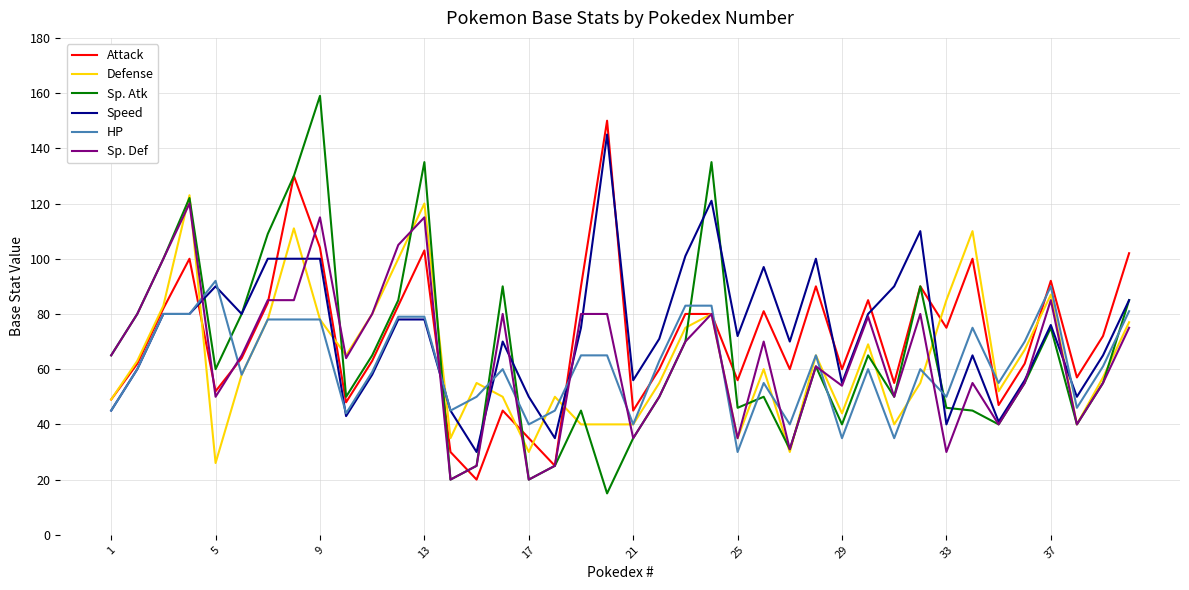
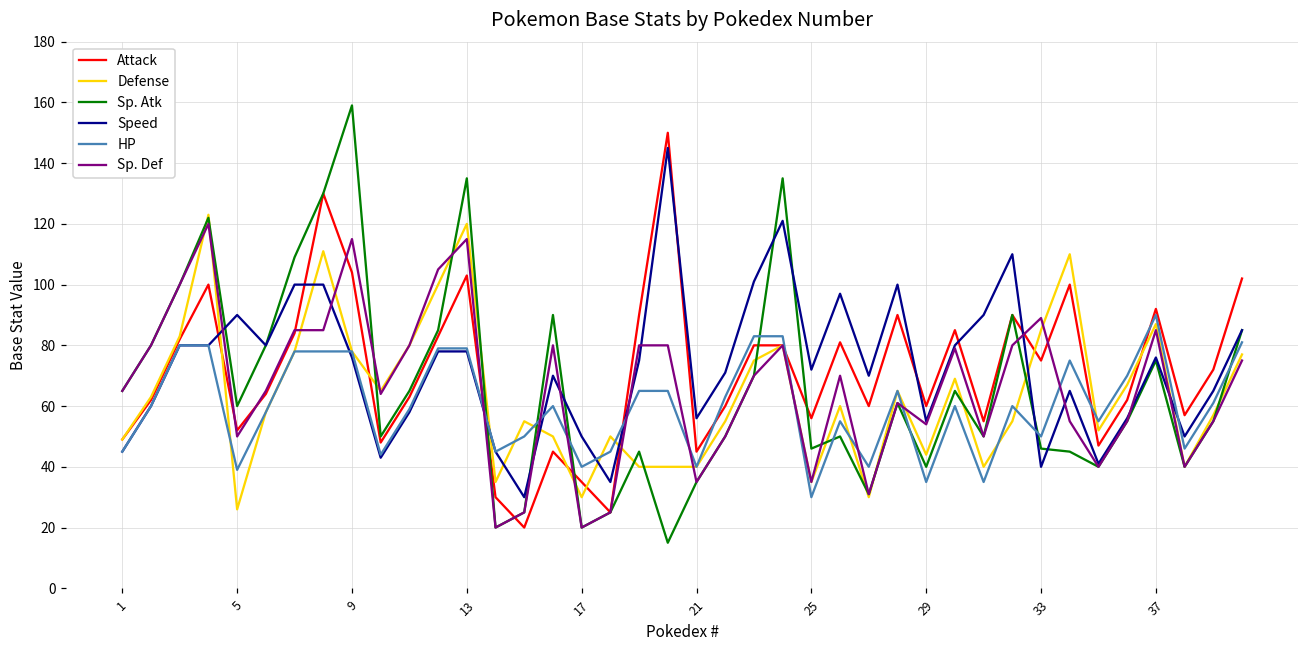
HP, 5: 92 -> 39
Speed, 9: 100 -> 76
Sp. Def, 33: 30 -> 89
